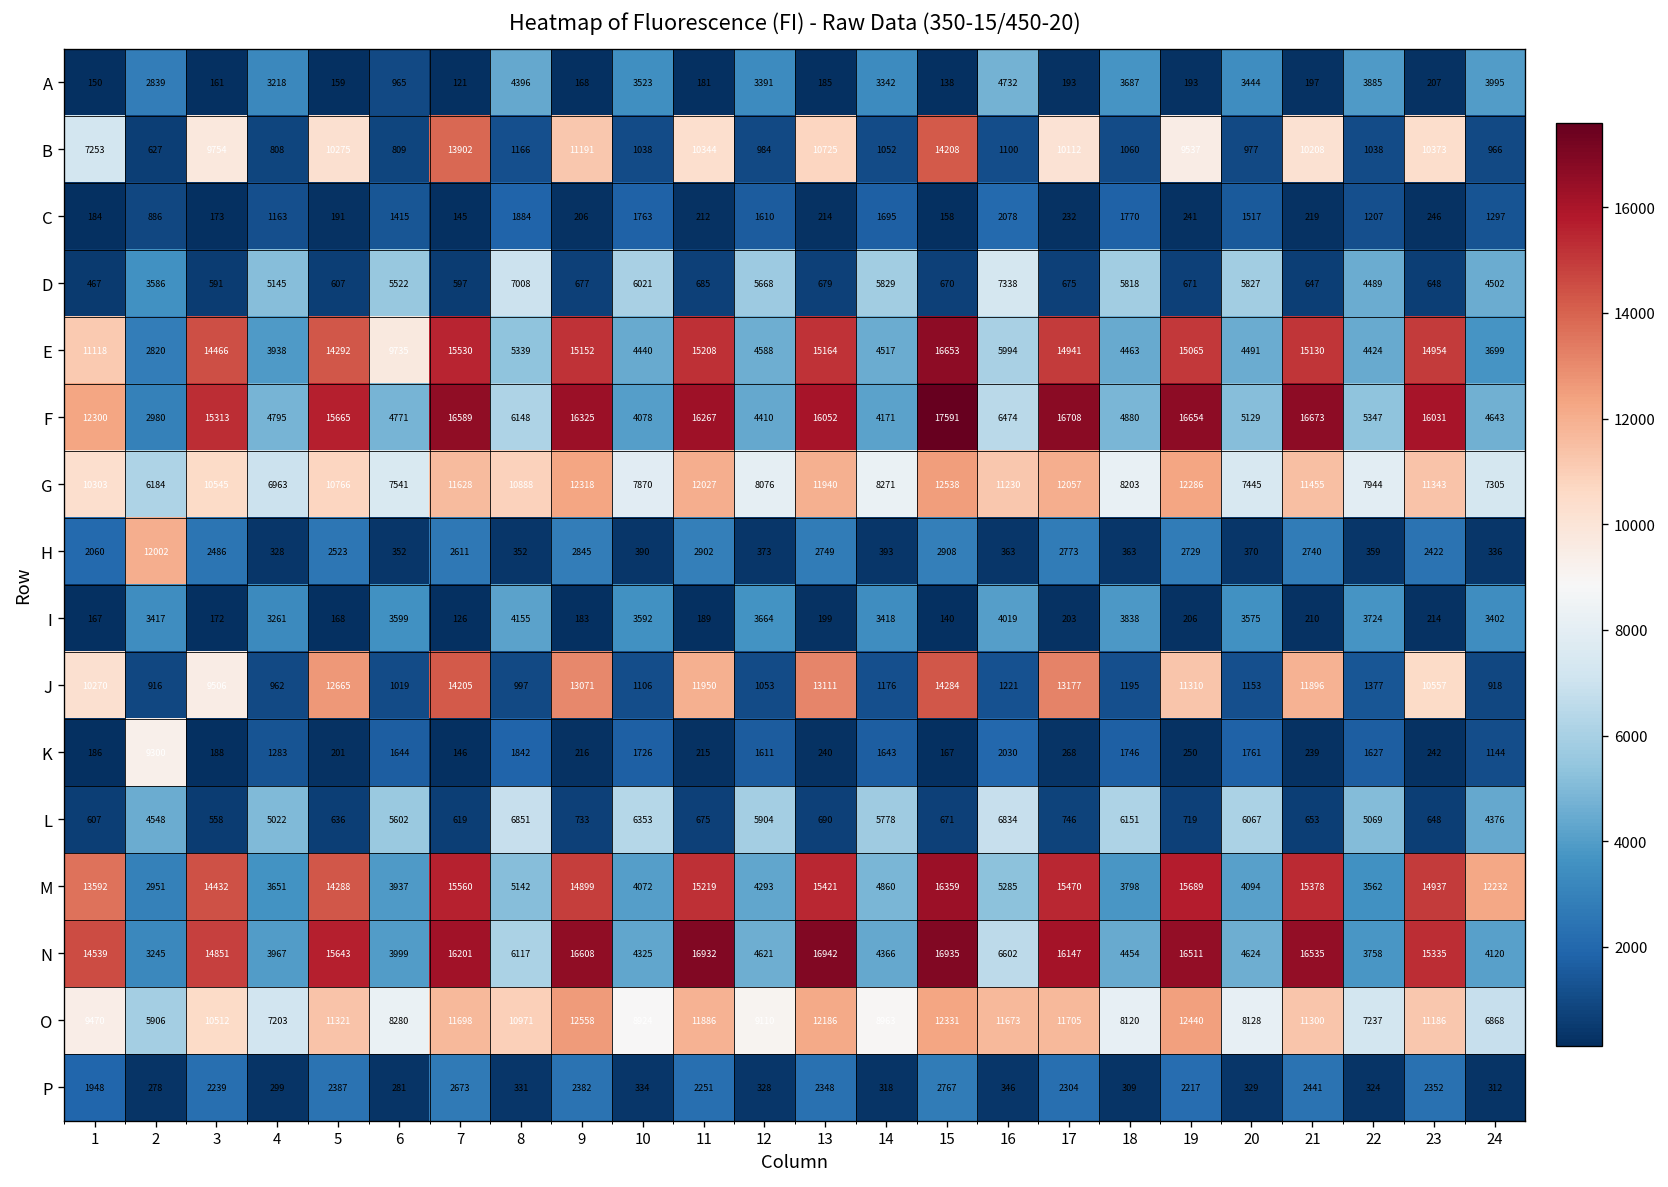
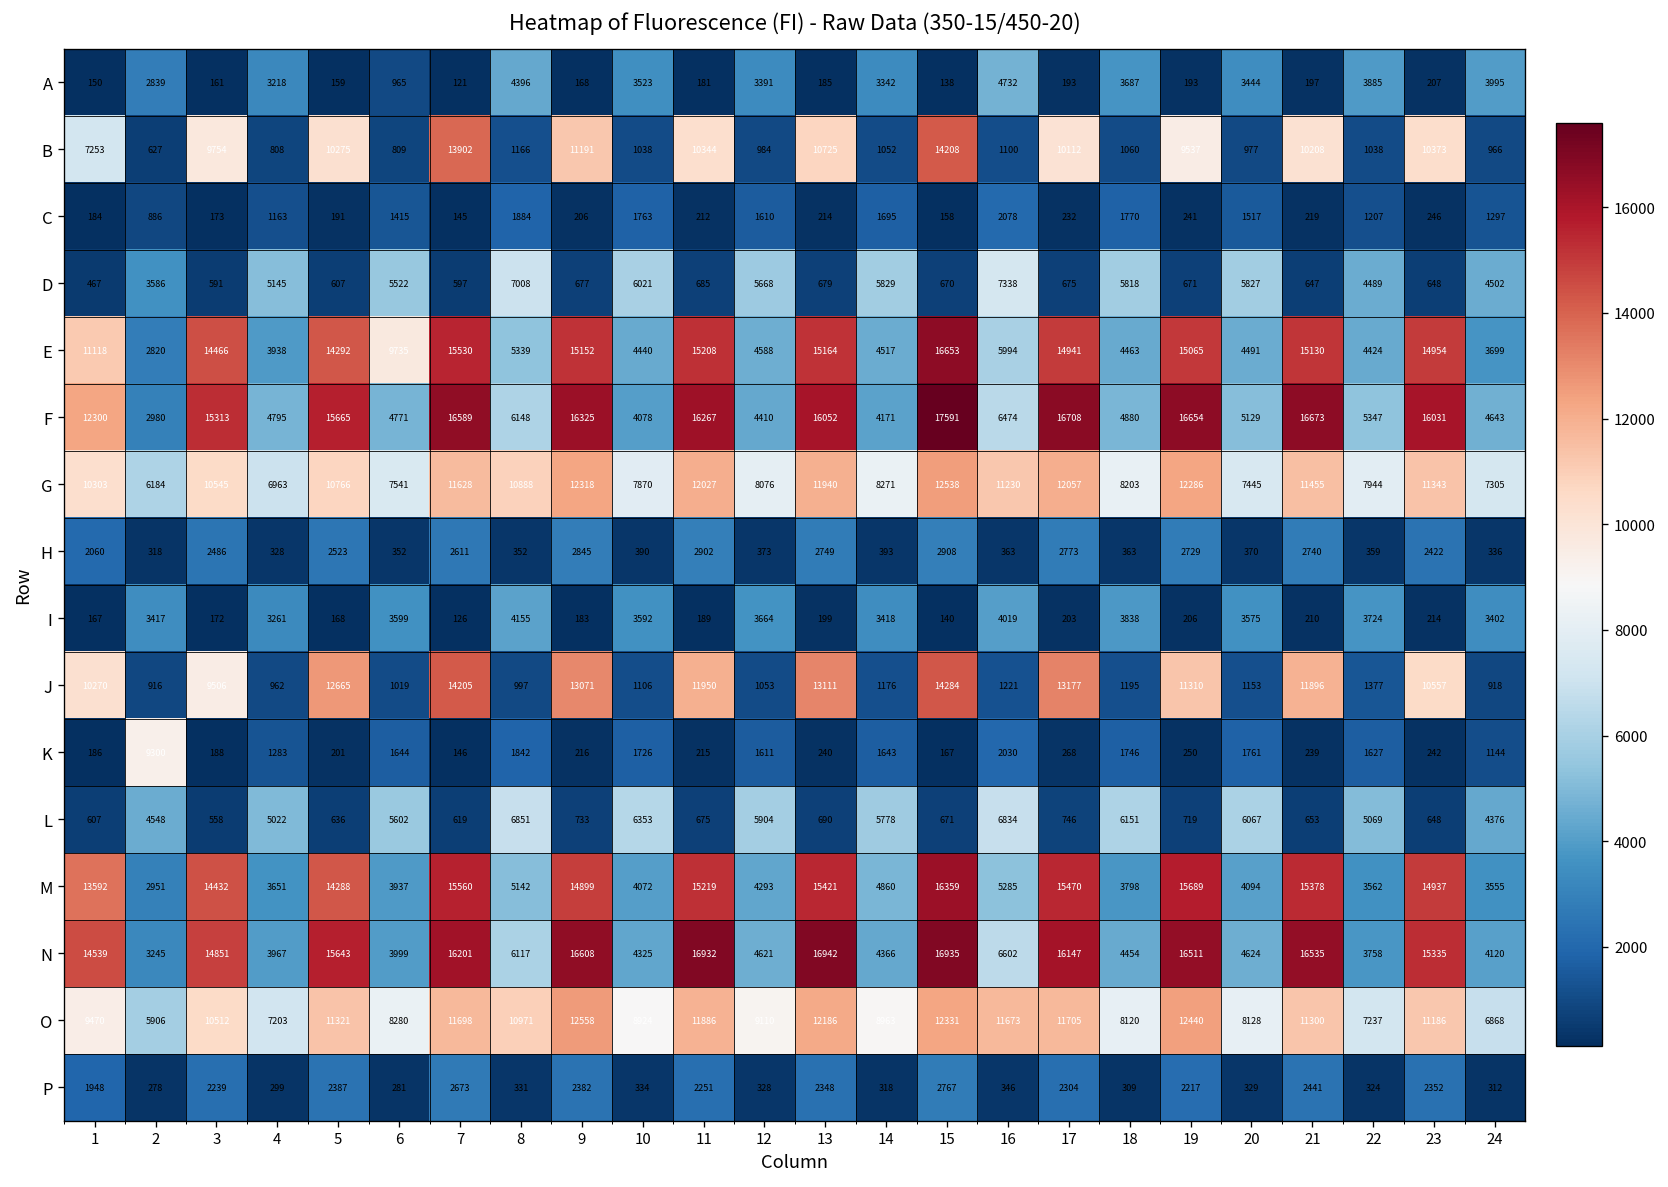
H, 2: 12002 -> 318
M, 24: 12232 -> 3555
